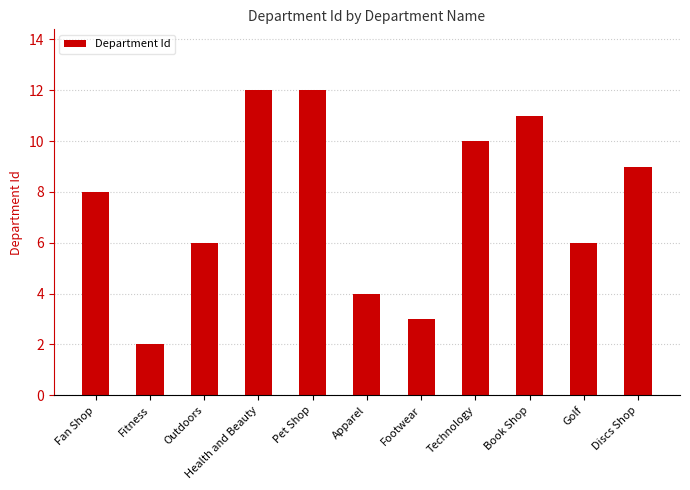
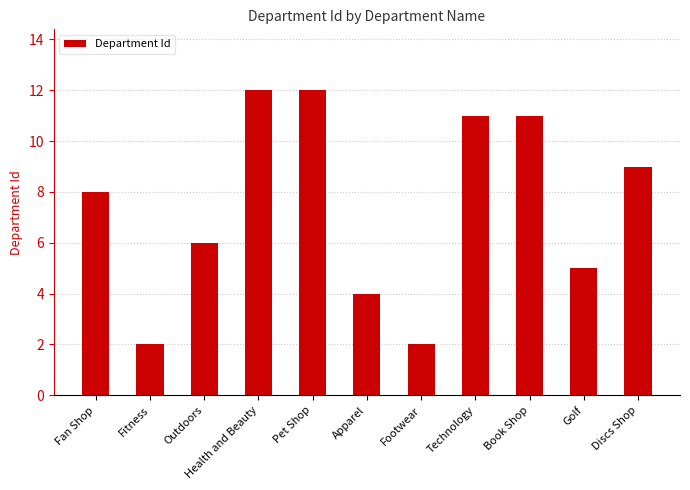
Footwear: 3 -> 2
Technology: 10 -> 11
Golf: 6 -> 5
